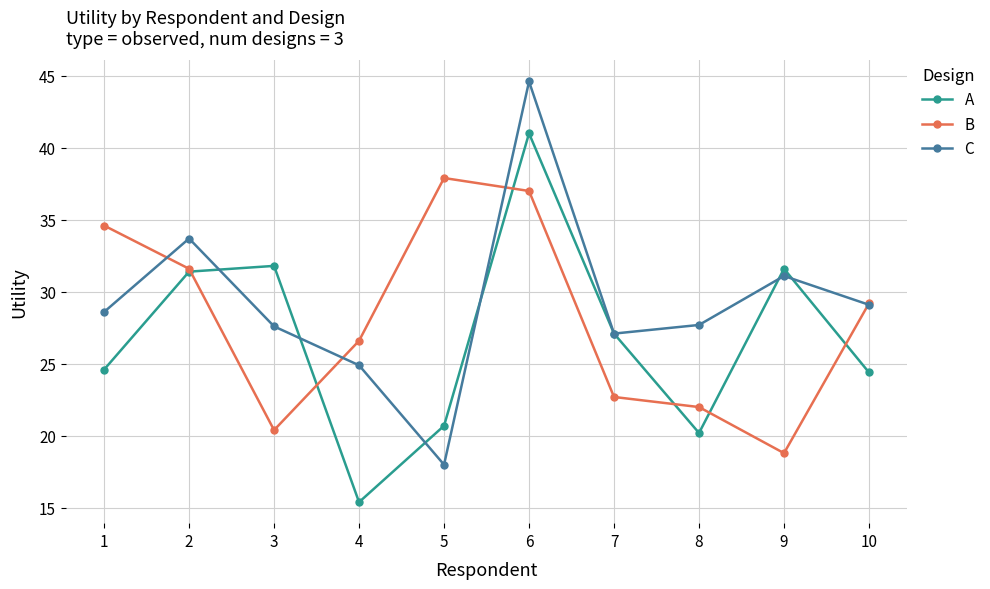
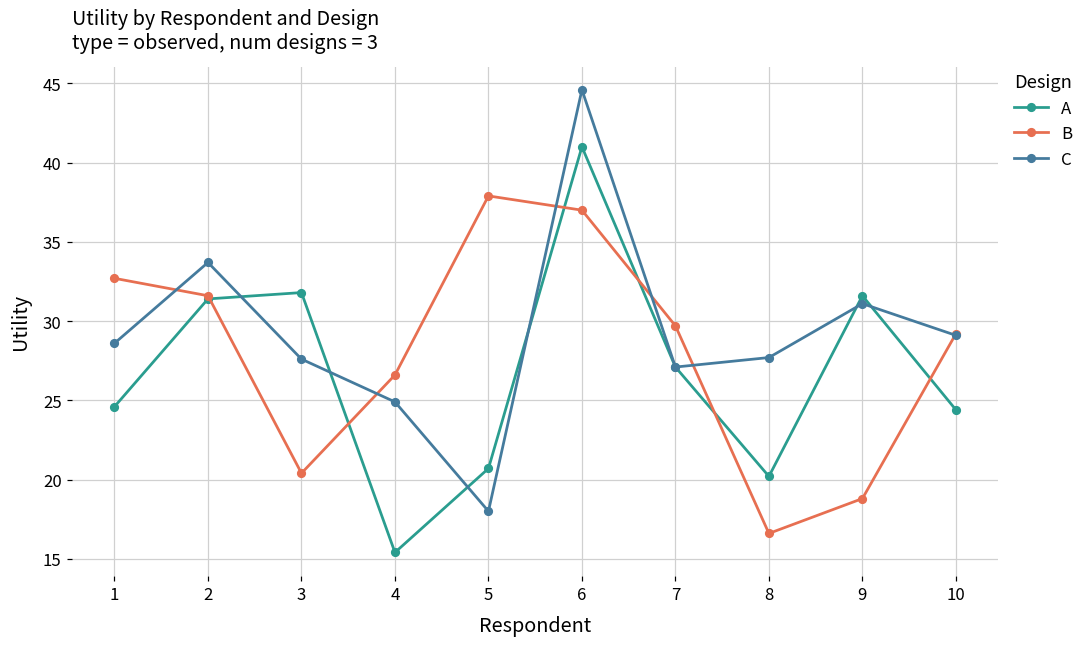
B, 1: 34.6 -> 32.7
B, 7: 22.7 -> 29.7
B, 8: 22.0 -> 16.6
